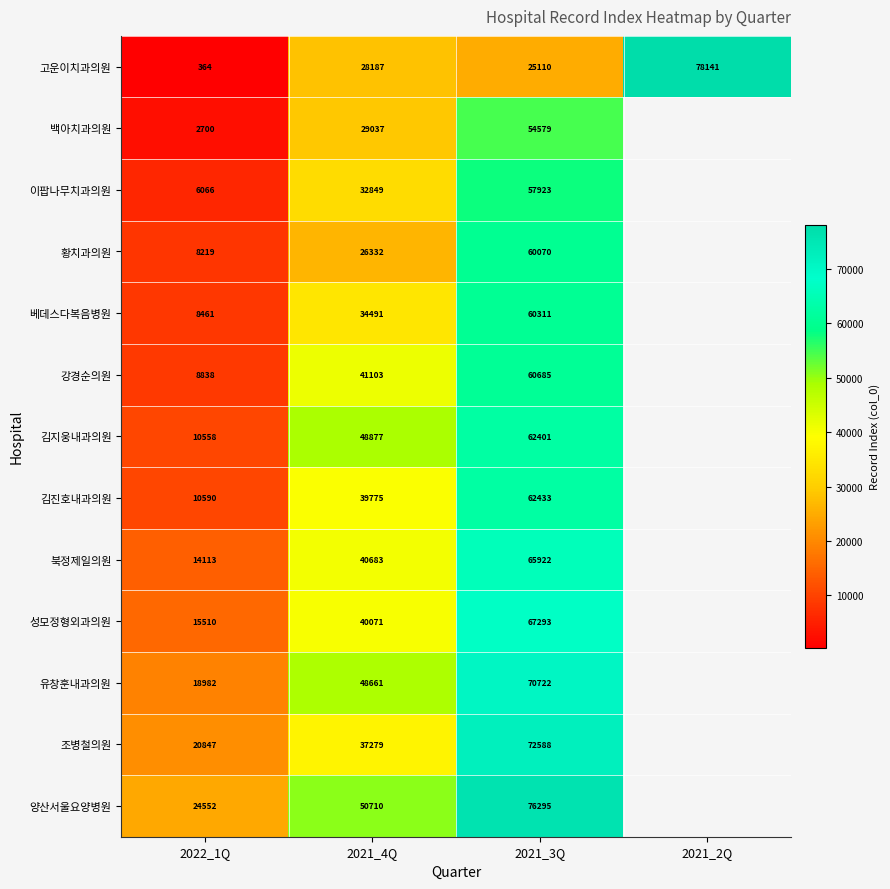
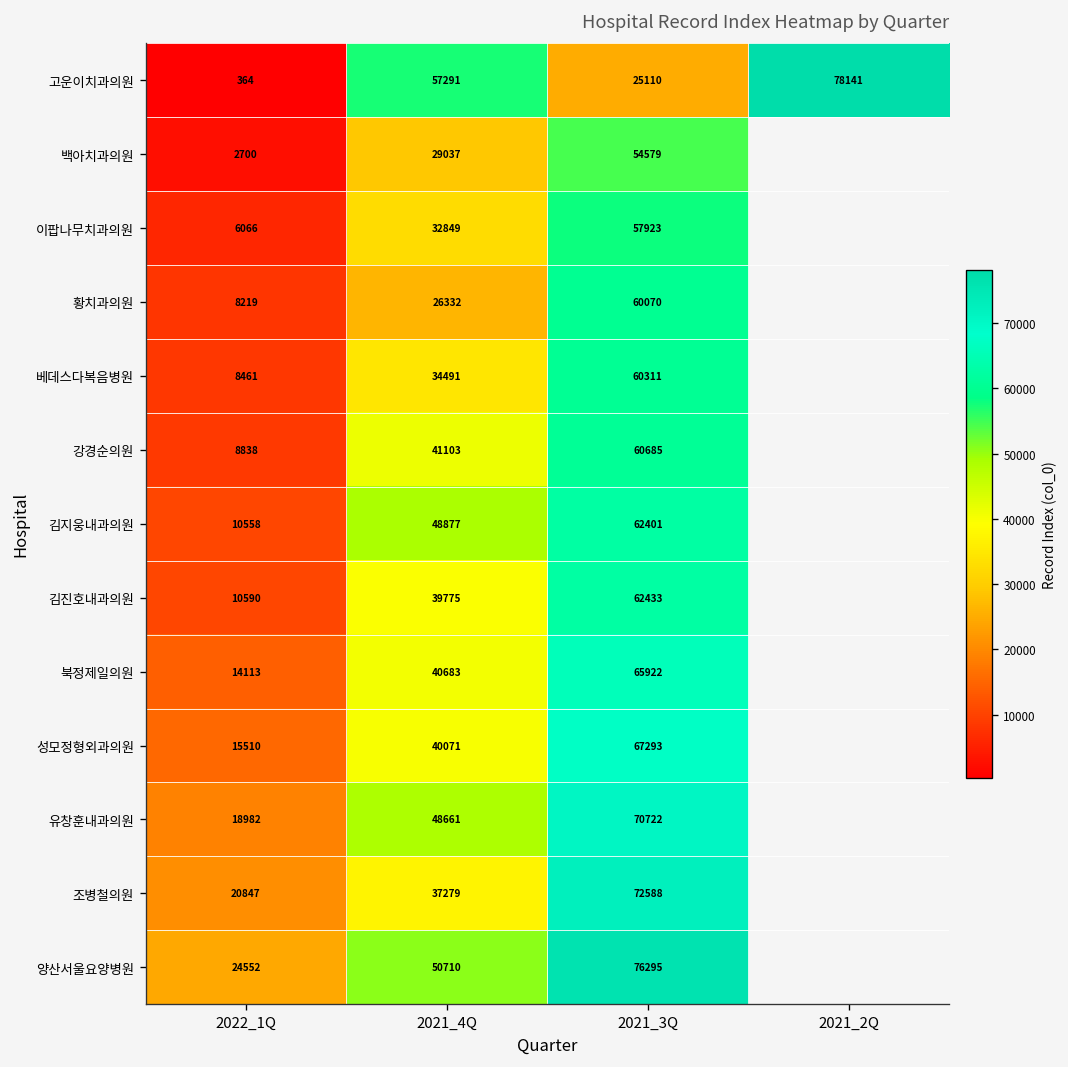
고운이치과의원, 2021_4Q: 28187 -> 57291
